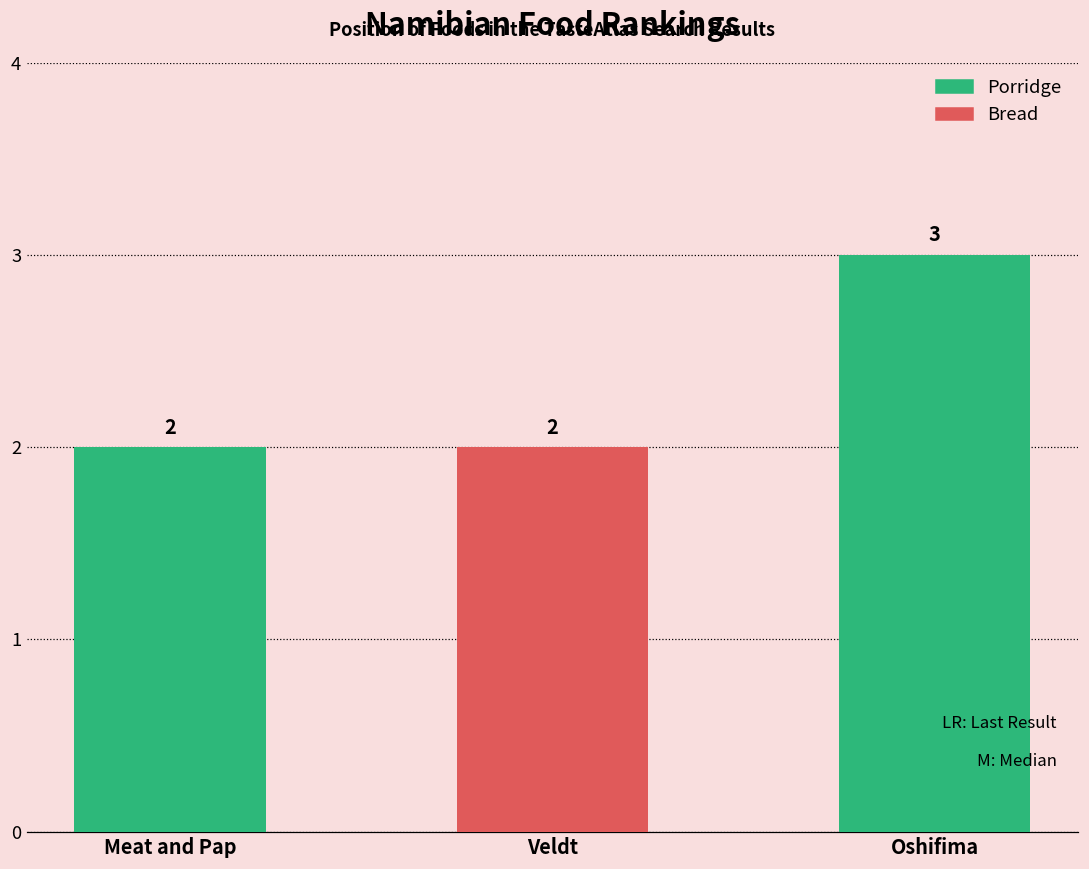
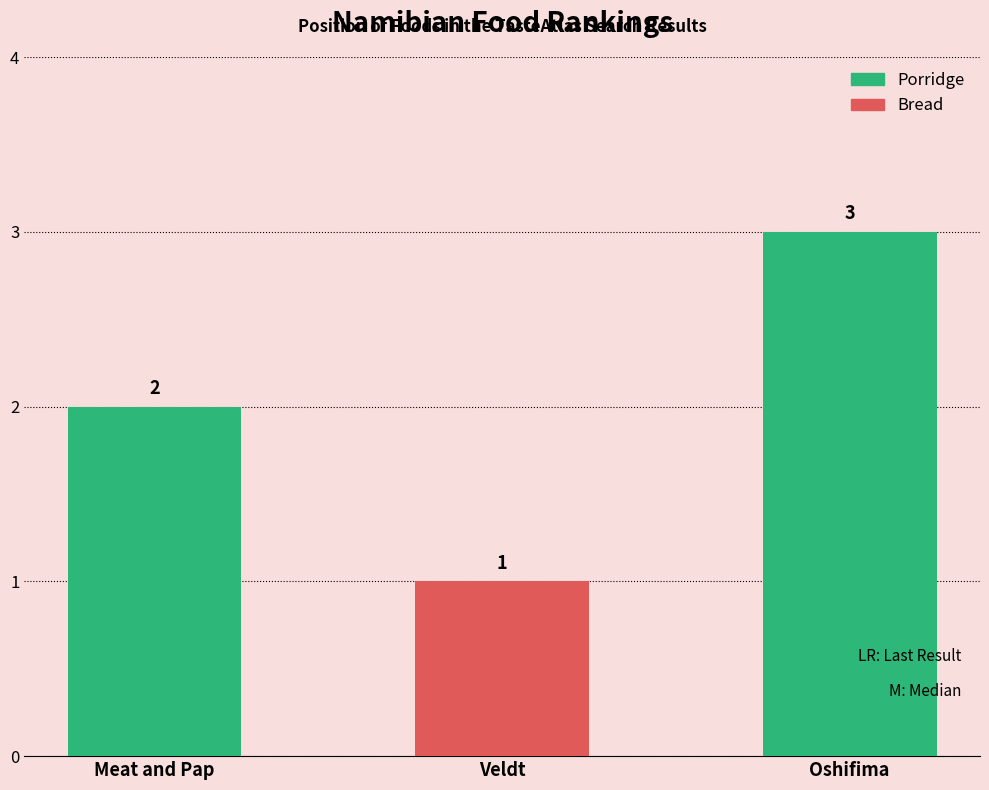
Veldt: 2 -> 1
